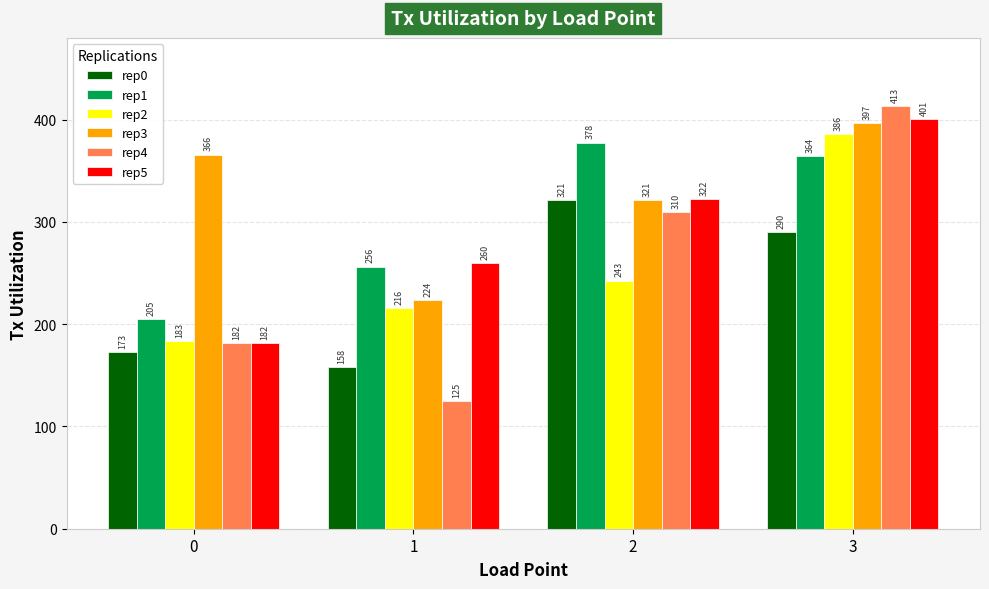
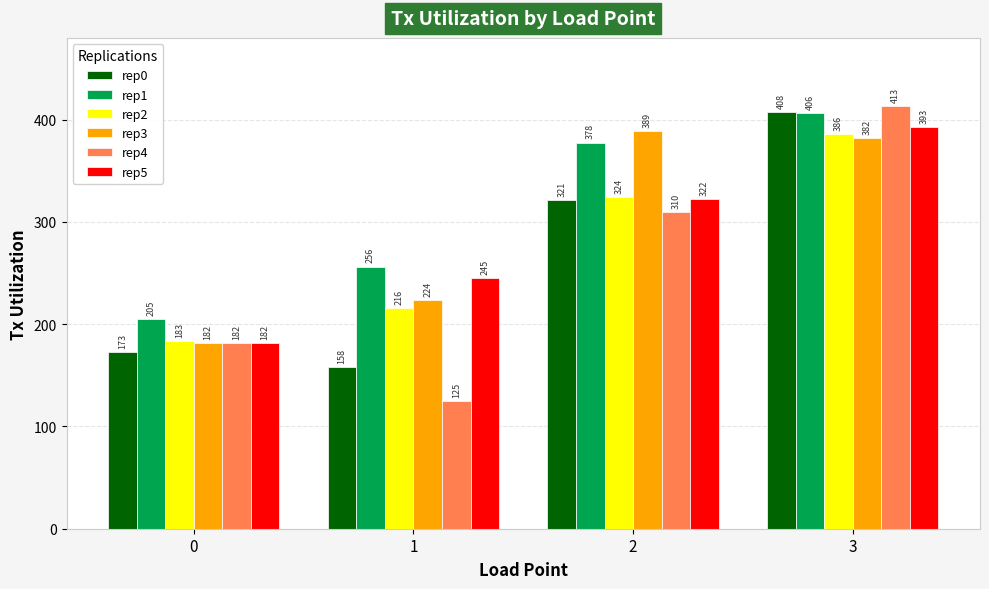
rep3, 0: 366 -> 182
rep5, 1: 260 -> 245
rep2, 2: 243 -> 324
rep3, 2: 321 -> 389
rep0, 3: 290 -> 408
rep1, 3: 364 -> 406
rep3, 3: 397 -> 382
rep5, 3: 401 -> 393
